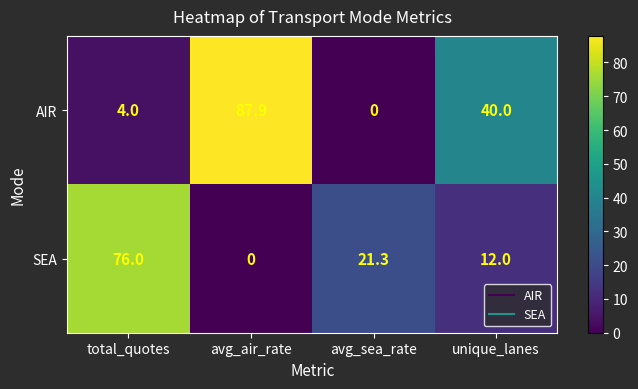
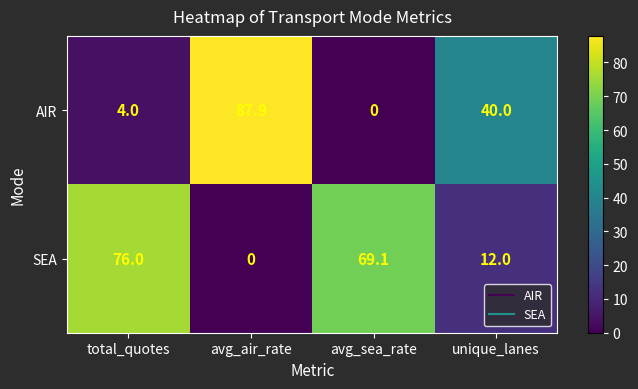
SEA, avg_sea_rate: 21.3 -> 69.1
